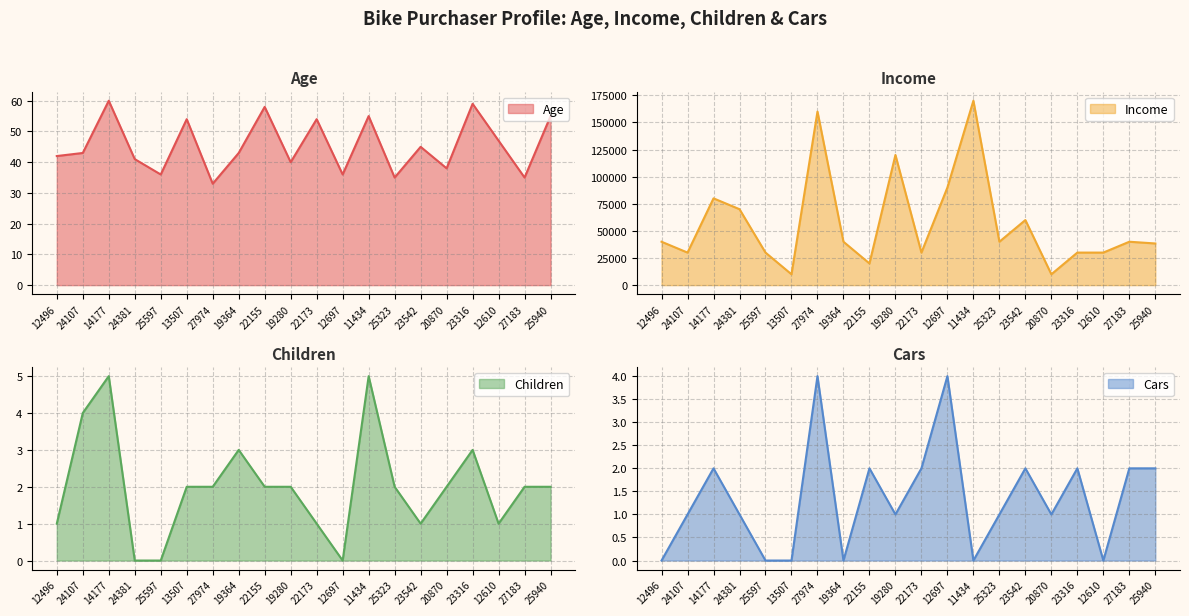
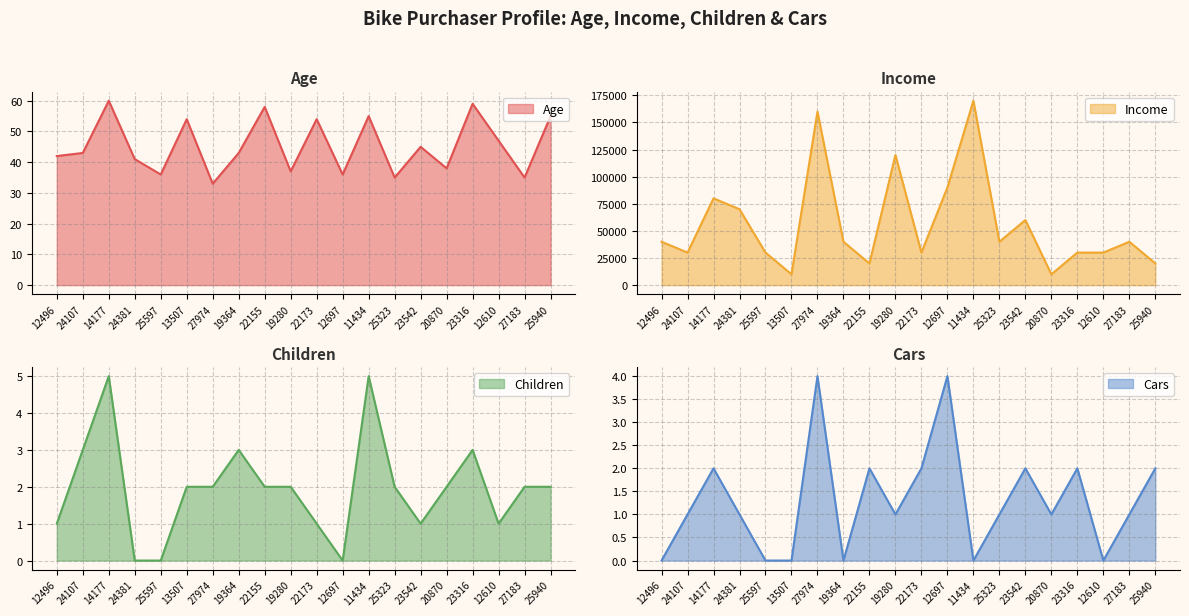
Age, 19280: 40 -> 37
Income, 25940: 38000 -> 20000
Children, 24107: 4 -> 3
Cars, 27183: 2 -> 1
